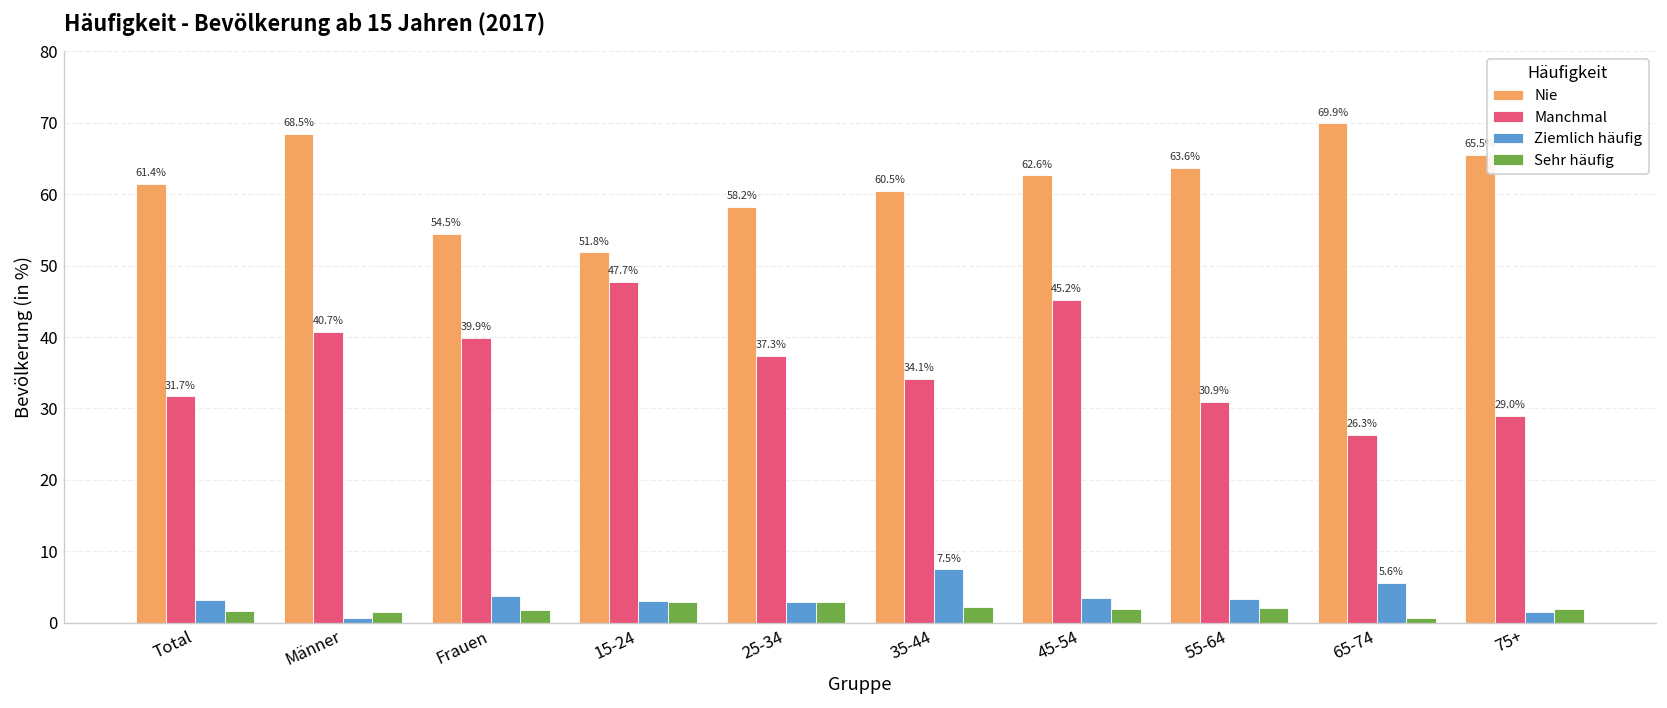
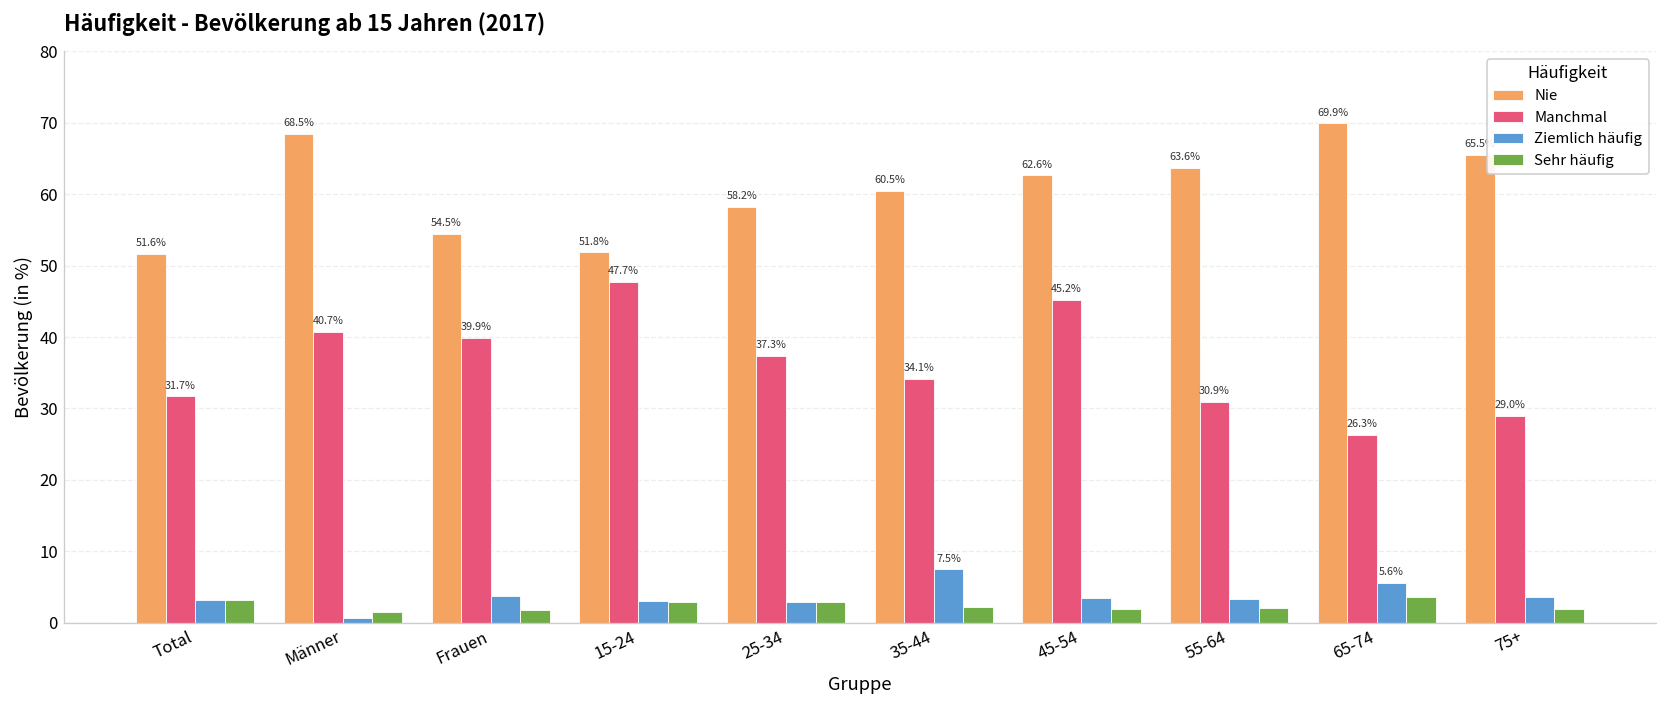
Nie, Total: 61.4% -> 51.6%
Sehr häufig, Total: 2 -> 3
Sehr häufig, 65-74: 1 -> 4
Ziemlich häufig, 75+: 2 -> 4
